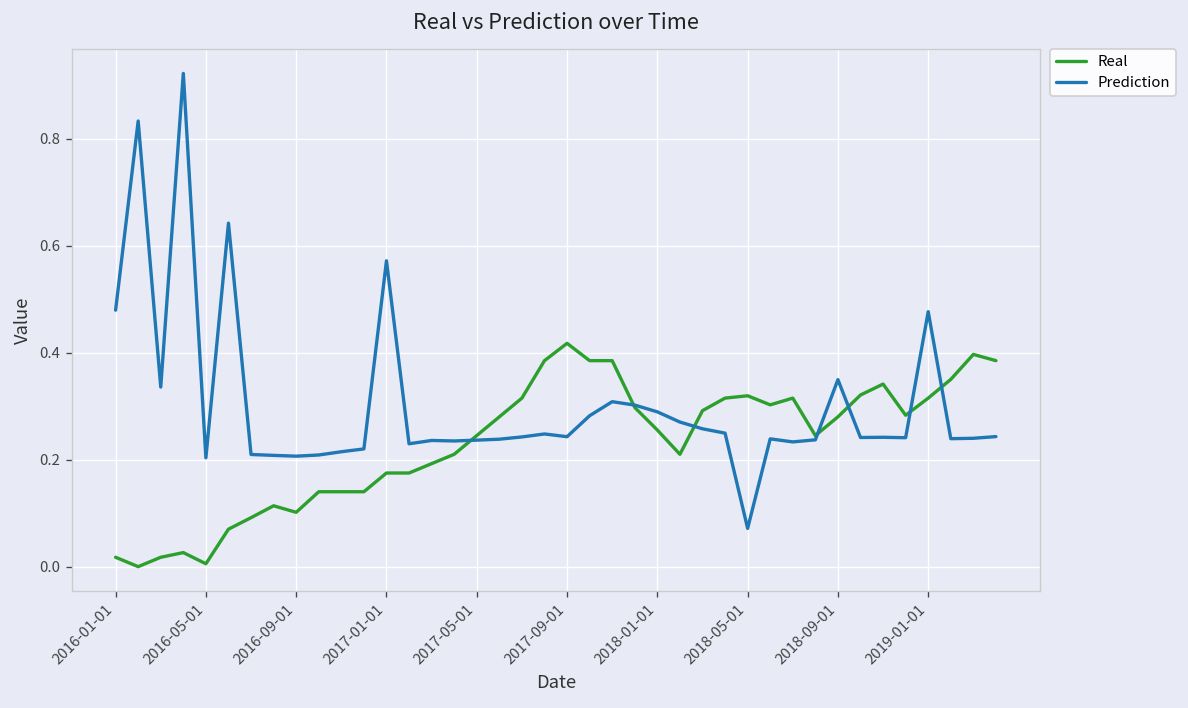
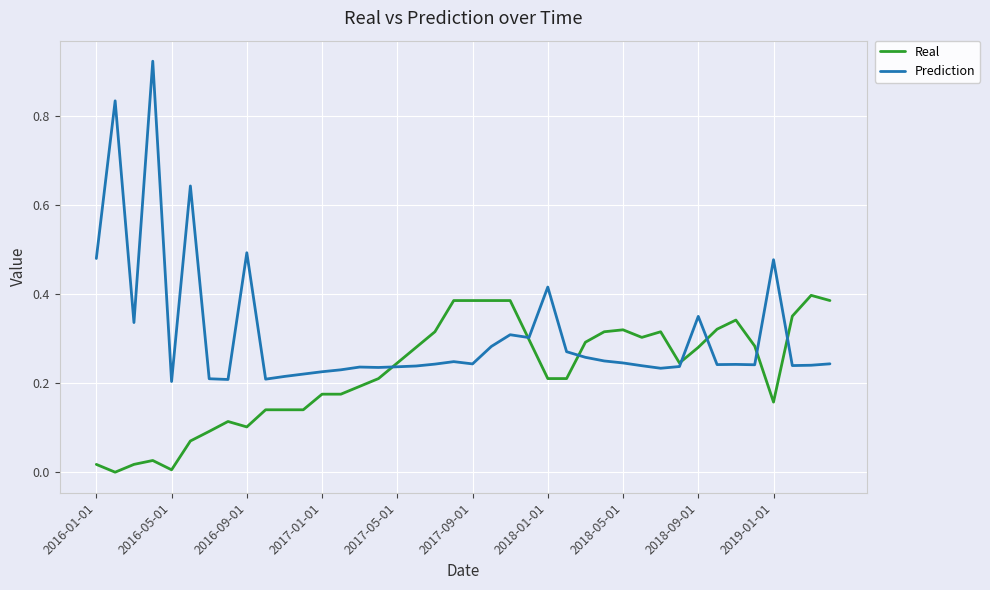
Prediction, 2016-09-01: 0.21 -> 0.49
Prediction, 2017-01-01: 0.57 -> 0.23
Real, 2017-09-01: 0.42 -> 0.39
Real, 2018-01-01: 0.26 -> 0.21
Prediction, 2018-01-01: 0.29 -> 0.42
Prediction, 2018-05-01: 0.07 -> 0.25
Real, 2019-01-01: 0.32 -> 0.16
